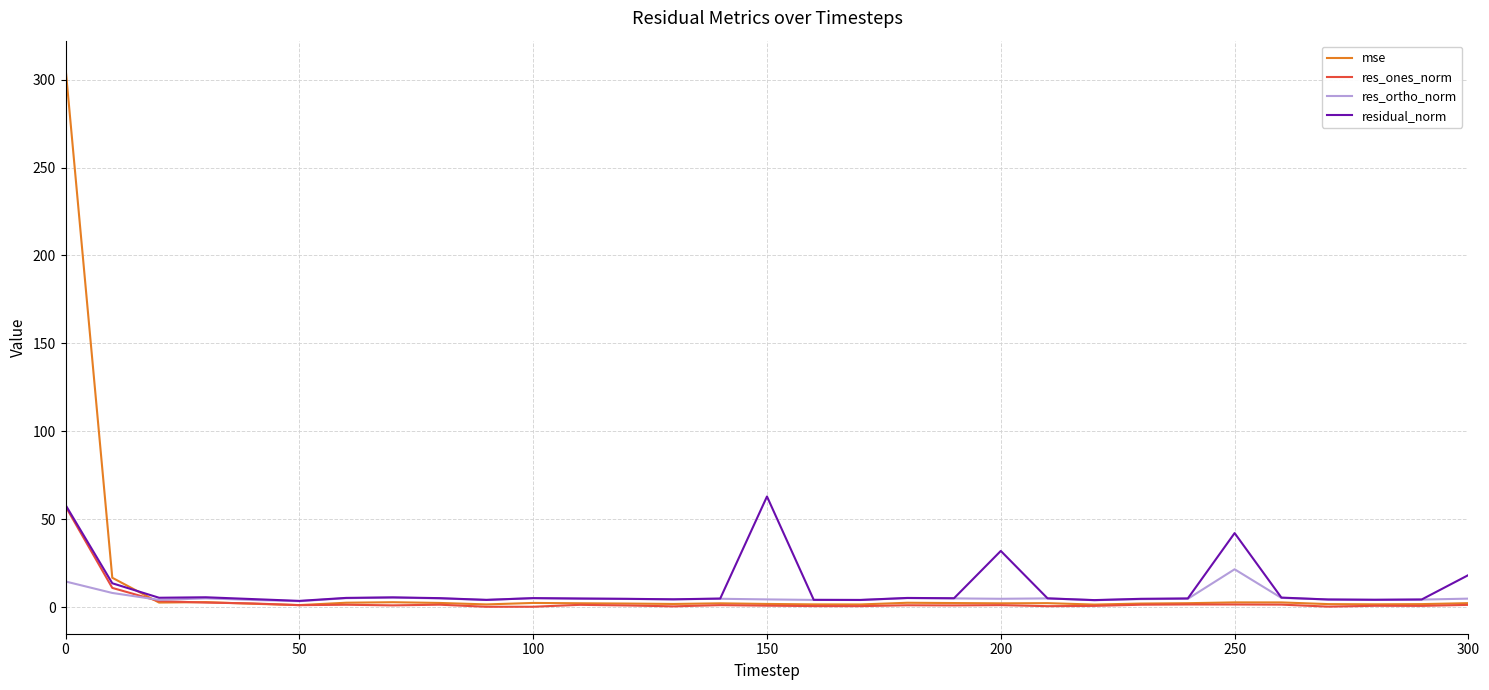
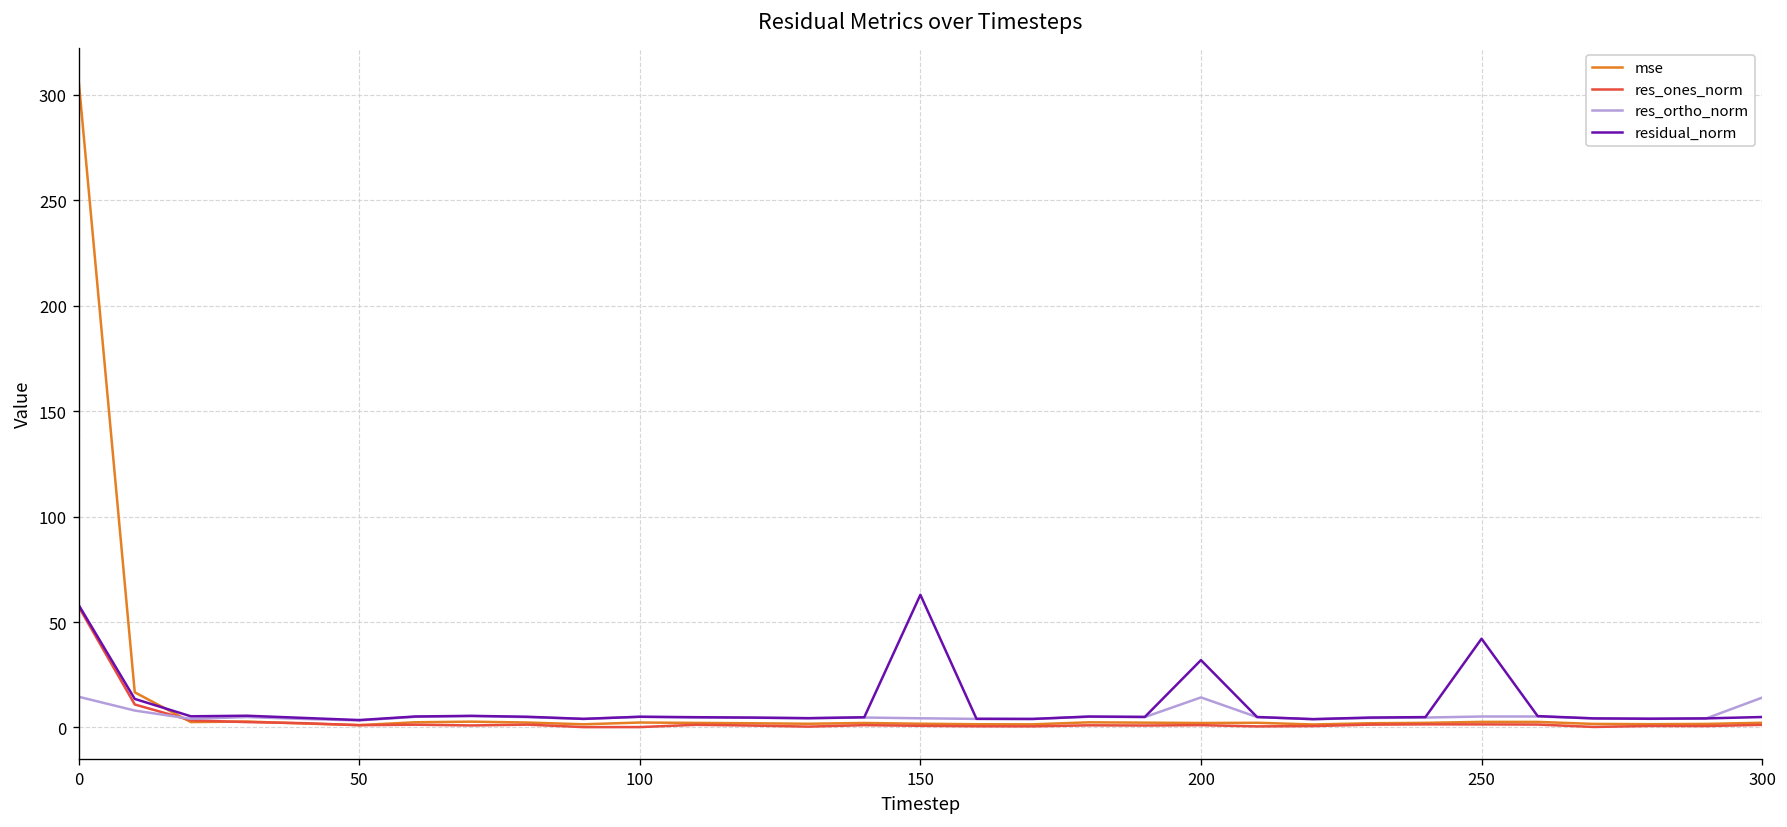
res_ortho_norm, 200: 5 -> 14
res_ortho_norm, 250: 22 -> 5
res_ortho_norm, 300: 5 -> 14
residual_norm, 300: 18 -> 5
